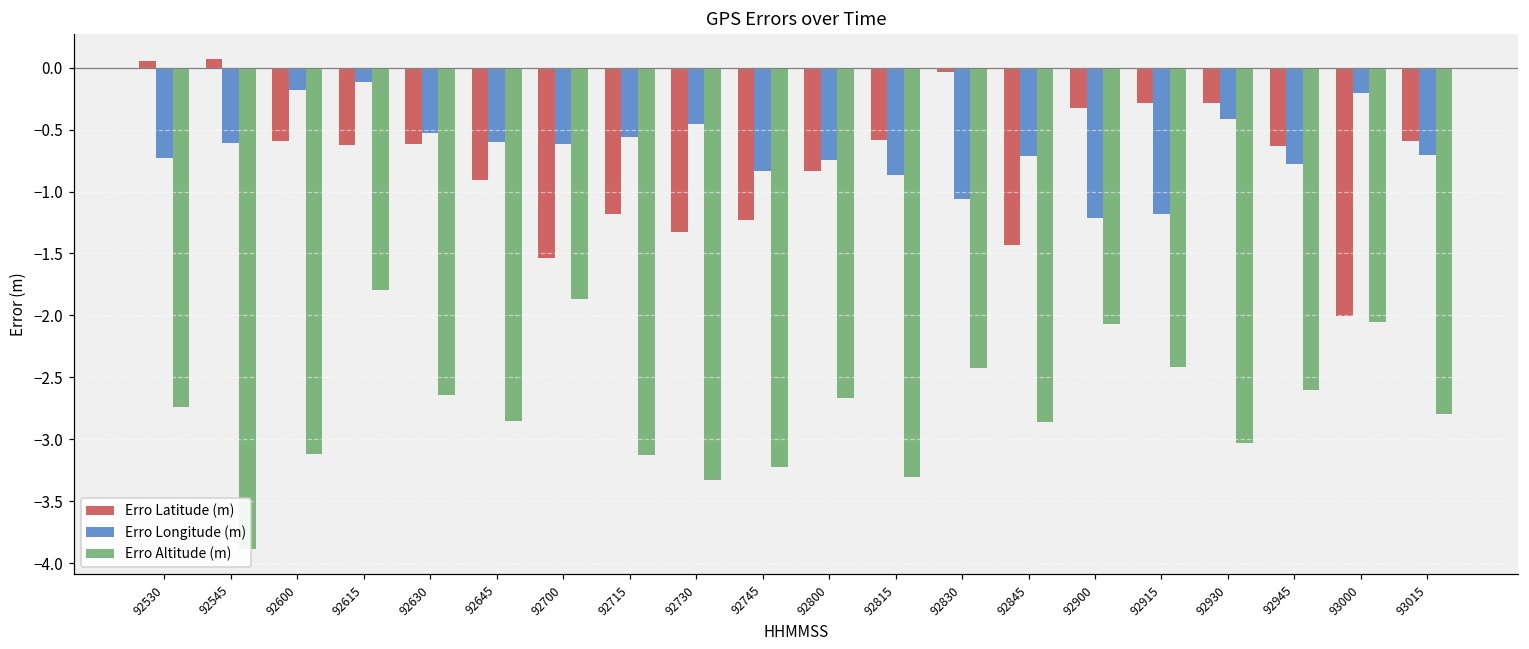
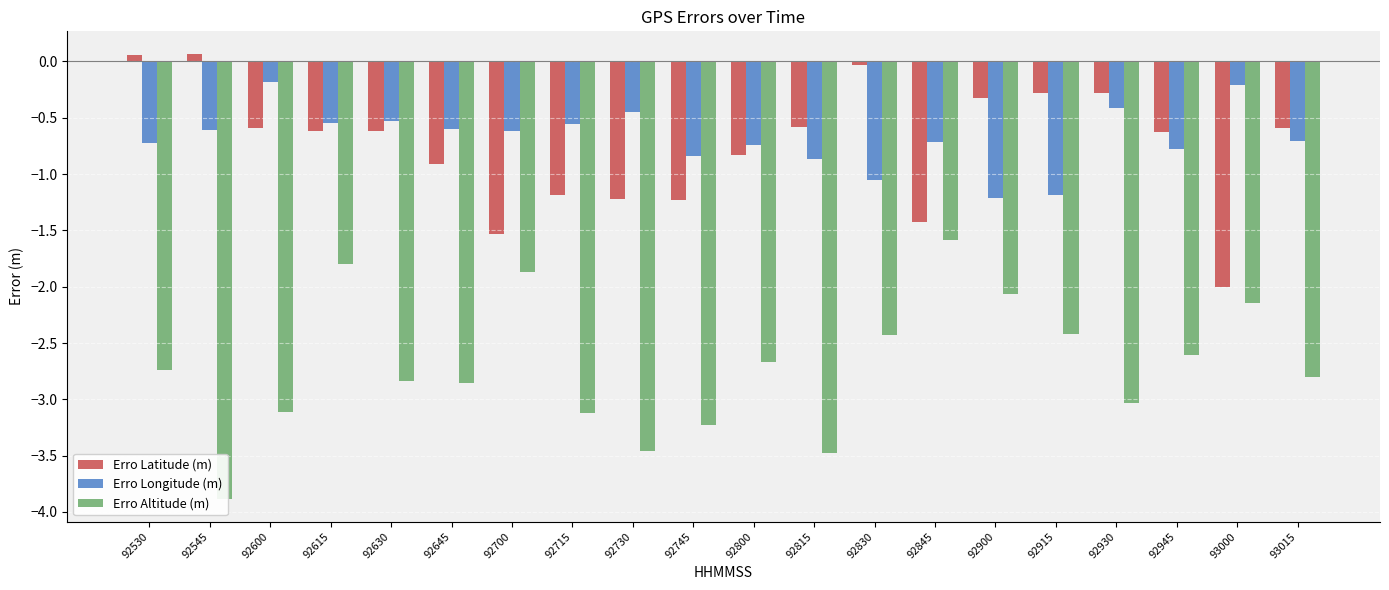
Erro Longitude (m), 92615: -0.12 -> -0.55
Erro Altitude (m), 92630: -2.64 -> -2.84
Erro Latitude (m), 92730: -1.33 -> -1.22
Erro Altitude (m), 92730: -3.33 -> -3.46
Erro Altitude (m), 92815: -3.31 -> -3.47
Erro Altitude (m), 92845: -2.86 -> -1.58
Erro Altitude (m), 93000: -2.06 -> -2.14
